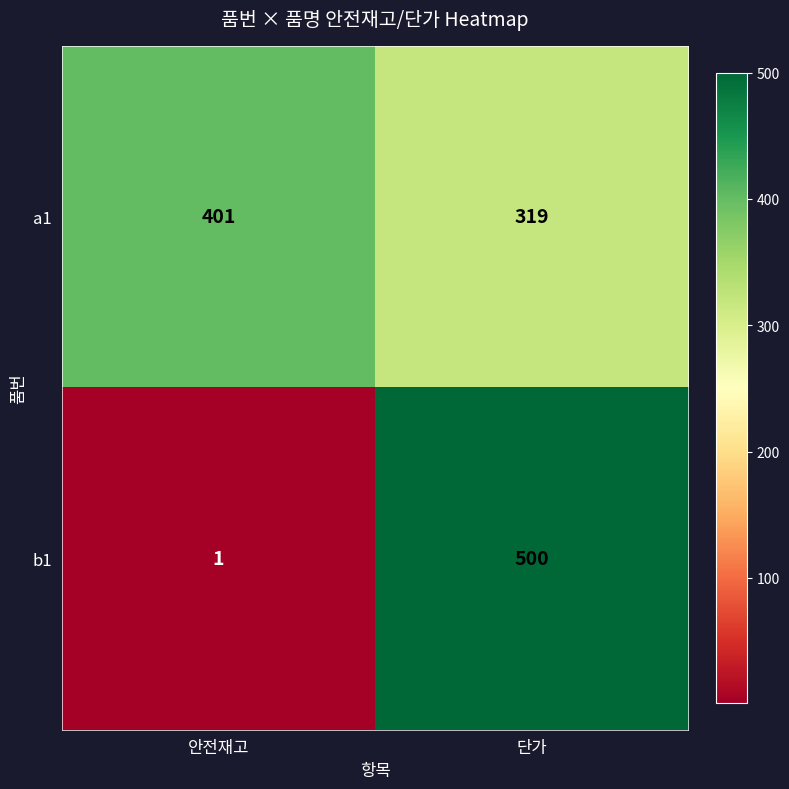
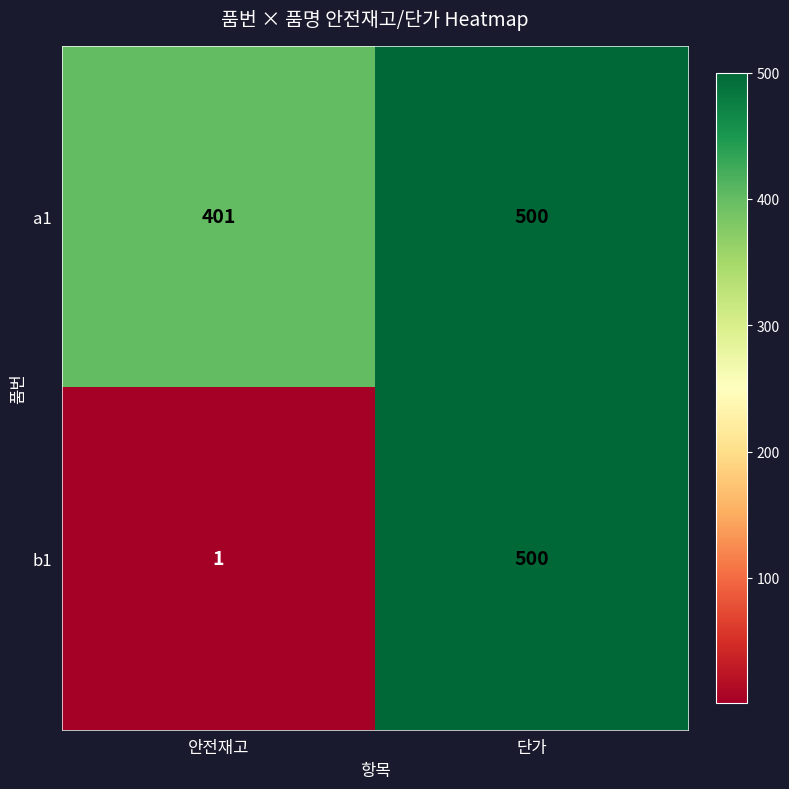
a1, 단가: 319 -> 500
